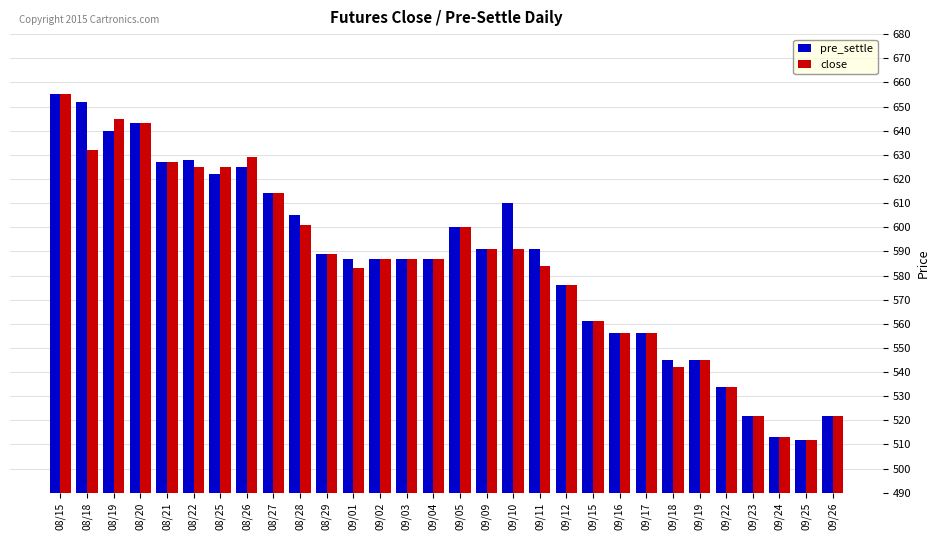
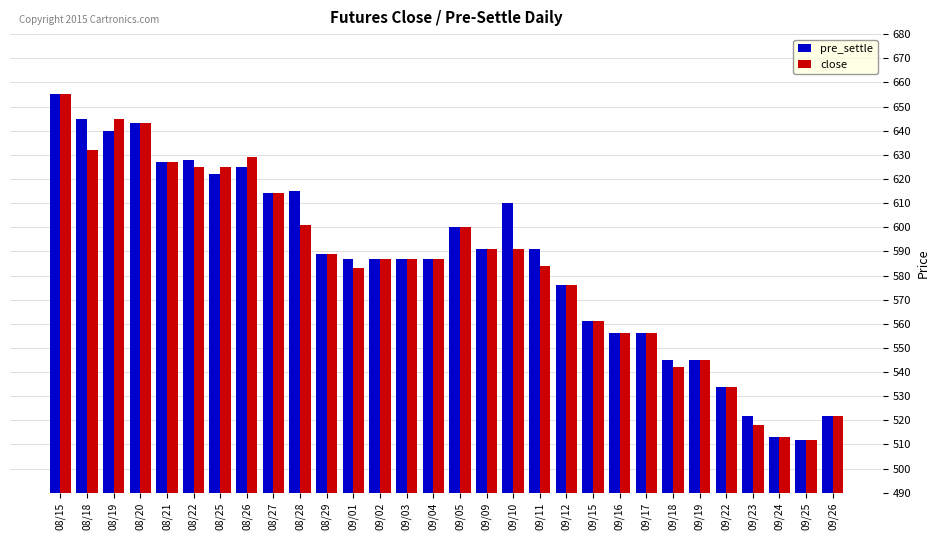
pre_settle, 08/18: 652 -> 645
pre_settle, 08/28: 605 -> 615
close, 09/23: 522 -> 518
